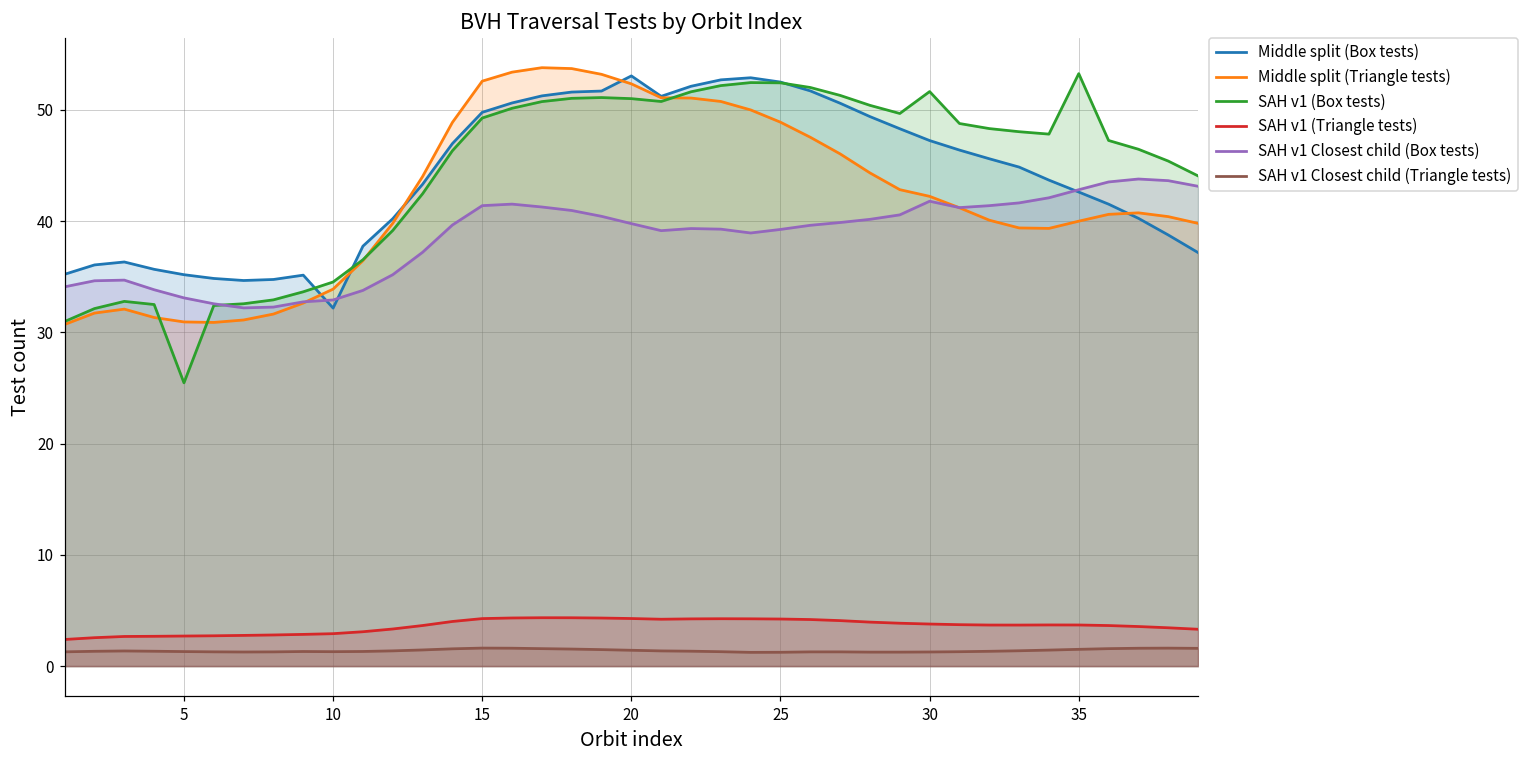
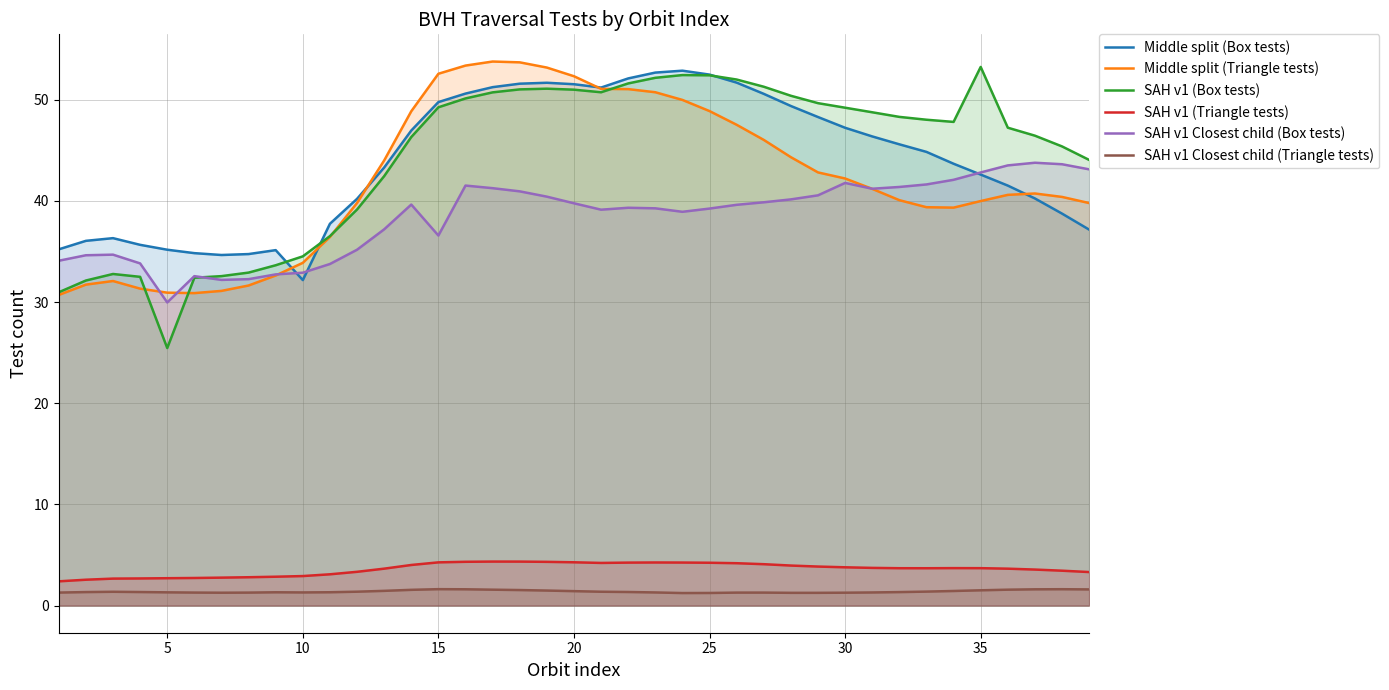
SAH v1 Closest child (Box tests), 5: 33.1 -> 30.0
SAH v1 Closest child (Box tests), 15: 41.4 -> 36.6
Middle split (Box tests), 20: 53.0 -> 51.5
SAH v1 (Box tests), 30: 51.6 -> 49.2
